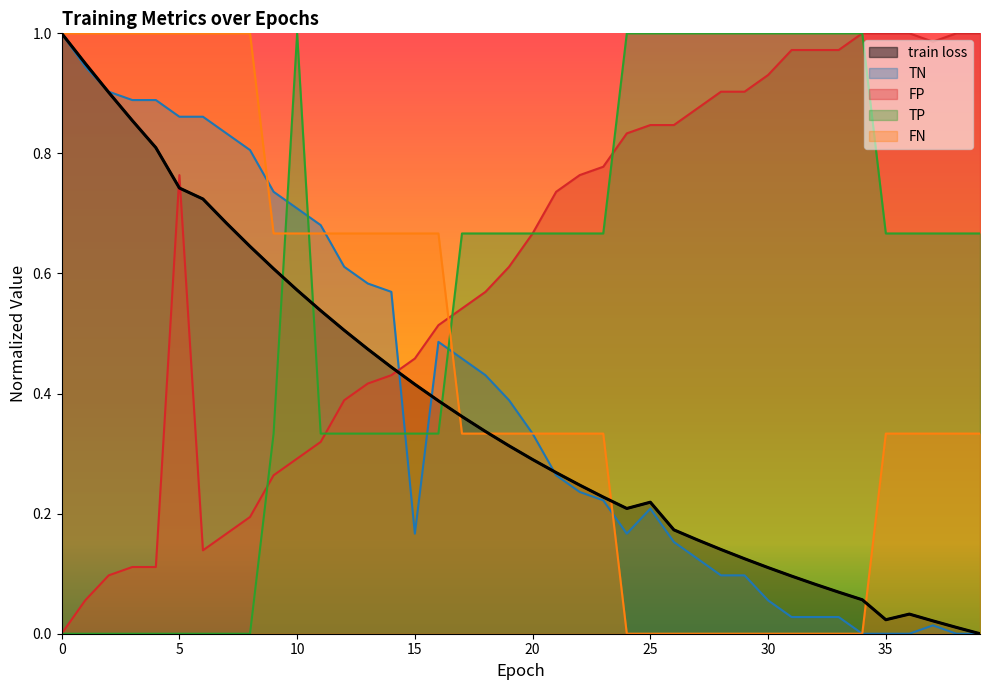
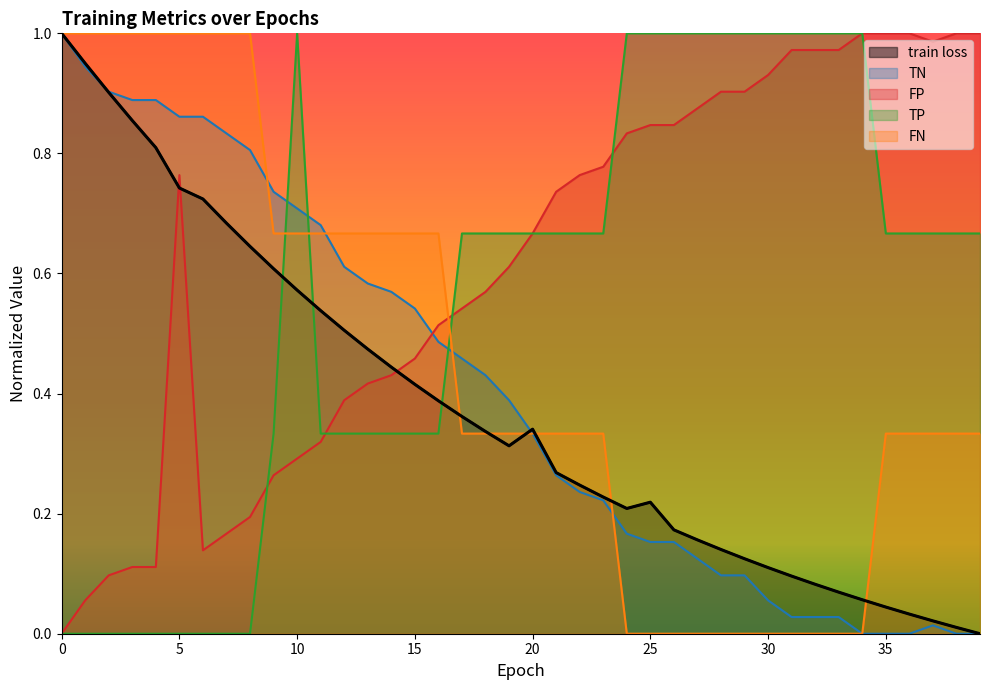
TN, 15: 0.17 -> 0.54
train loss, 20: 0.29 -> 0.34
TN, 25: 0.21 -> 0.15
train loss, 35: 0.02 -> 0.04
